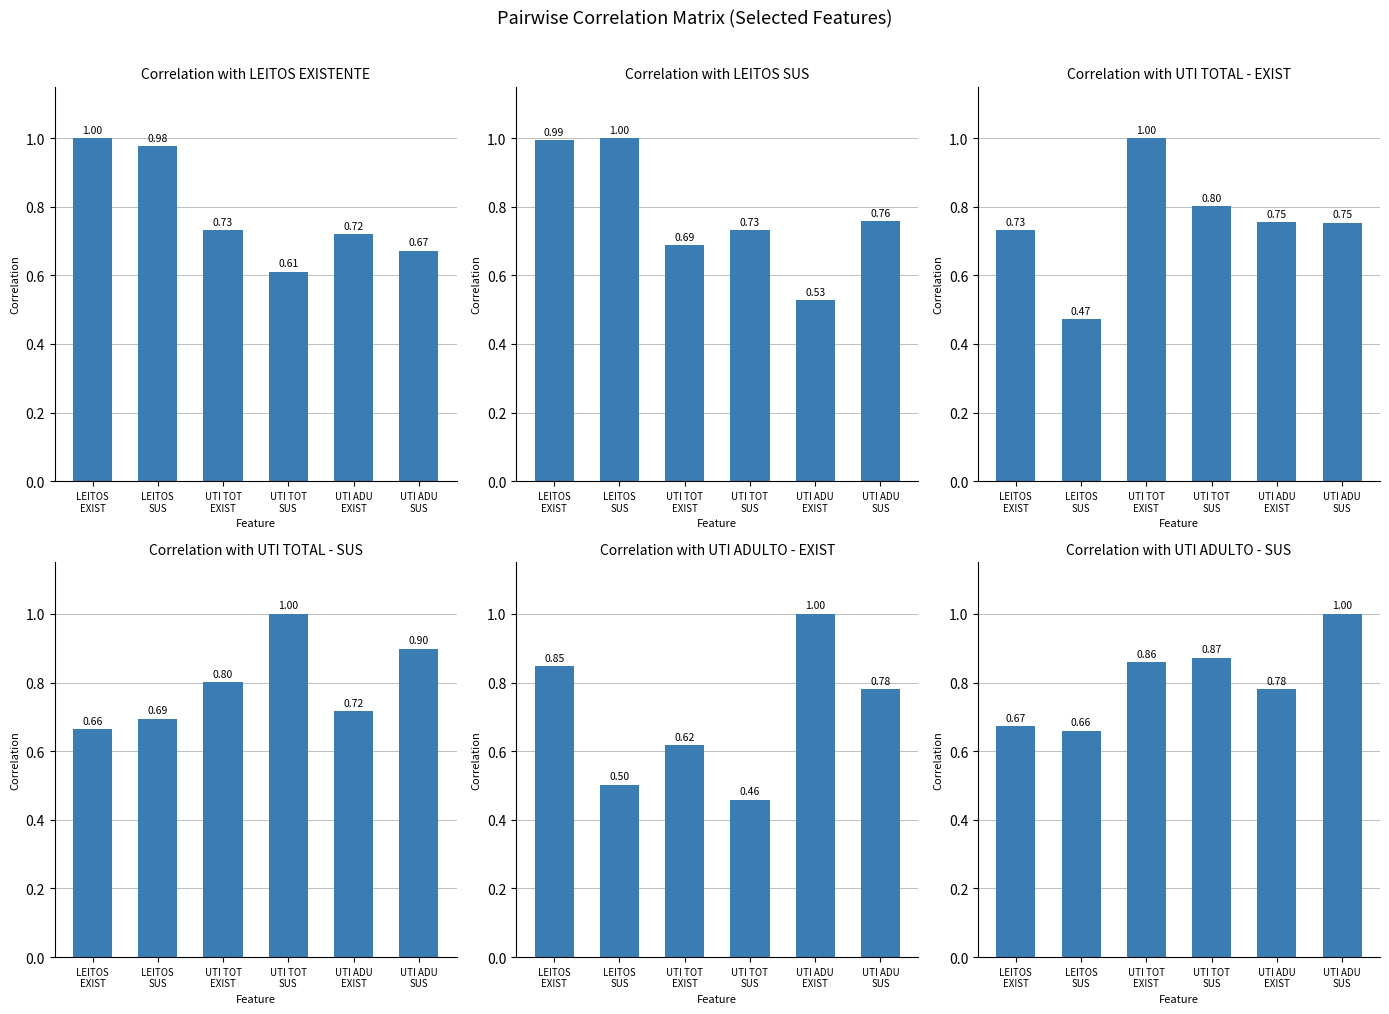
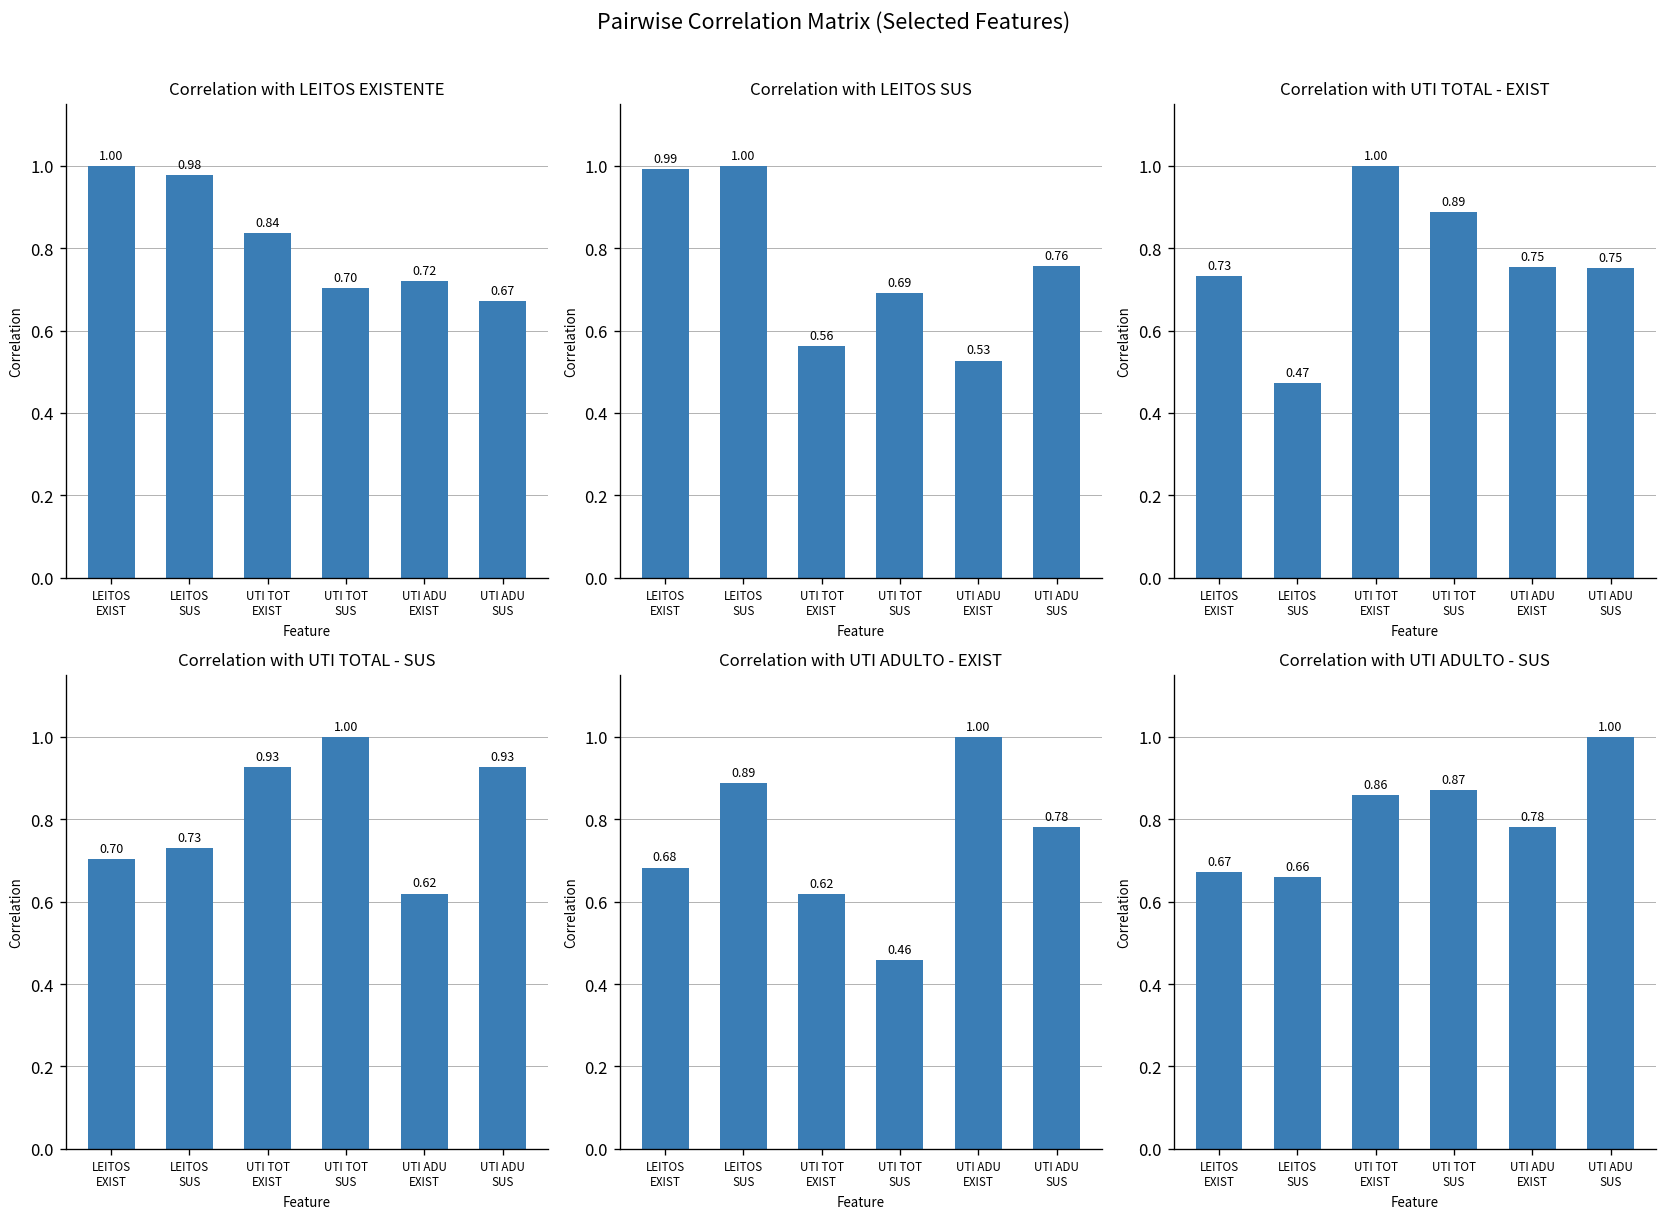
Correlation with LEITOS EXISTENTE, UTI TOT EXIST: 0.73 -> 0.84
Correlation with LEITOS EXISTENTE, UTI TOT SUS: 0.61 -> 0.70
Correlation with LEITOS SUS, UTI TOT EXIST: 0.69 -> 0.56
Correlation with LEITOS SUS, UTI TOT SUS: 0.73 -> 0.69
Correlation with UTI TOTAL - EXIST, UTI TOT SUS: 0.80 -> 0.89
Correlation with UTI TOTAL - SUS, LEITOS EXIST: 0.66 -> 0.70
Correlation with UTI TOTAL - SUS, LEITOS SUS: 0.69 -> 0.73
Correlation with UTI TOTAL - SUS, UTI TOT EXIST: 0.80 -> 0.93
Correlation with UTI TOTAL - SUS, UTI ADU EXIST: 0.72 -> 0.62
Correlation with UTI TOTAL - SUS, UTI ADU SUS: 0.90 -> 0.93
Correlation with UTI ADULTO - EXIST, LEITOS EXIST: 0.85 -> 0.68
Correlation with UTI ADULTO - EXIST, LEITOS SUS: 0.50 -> 0.89
